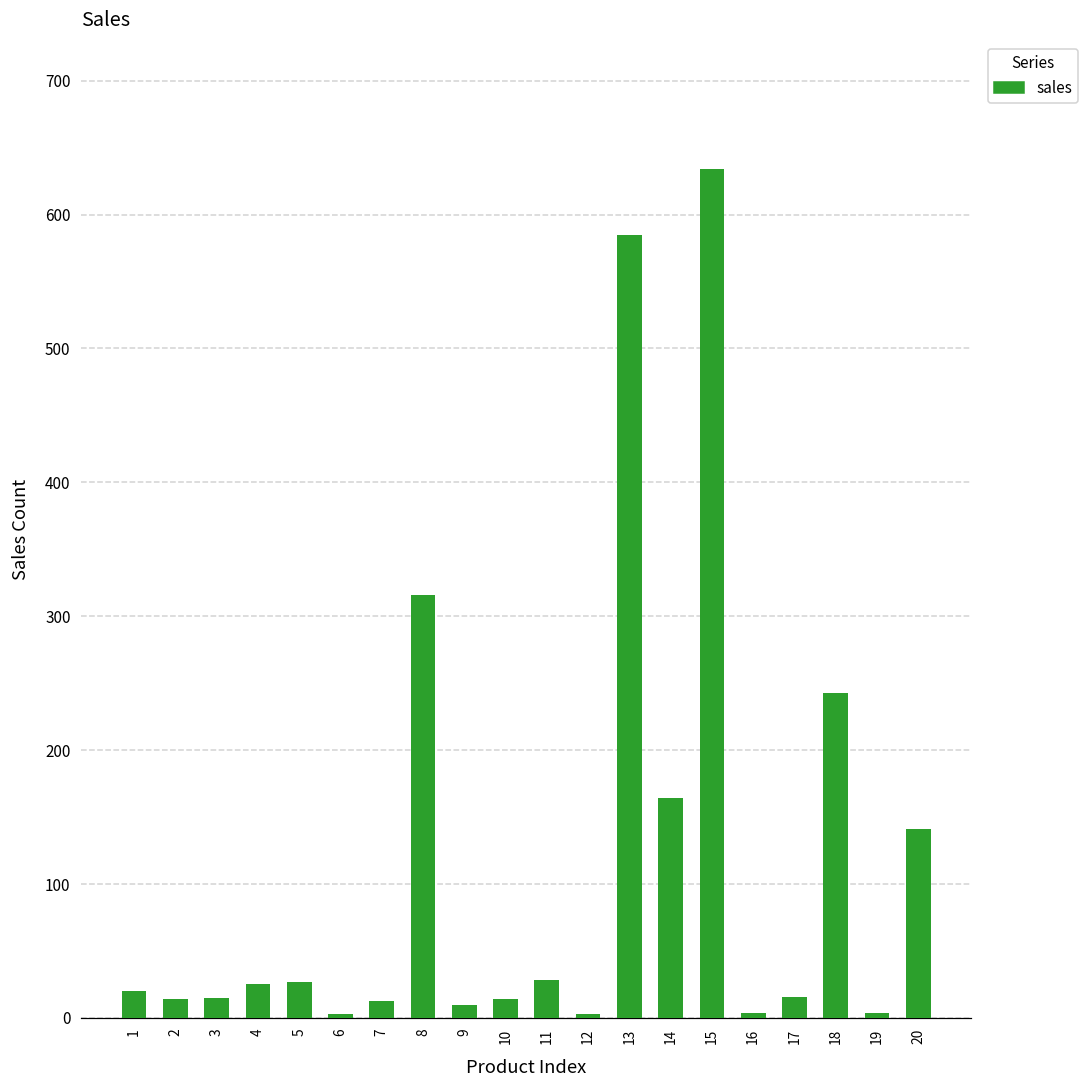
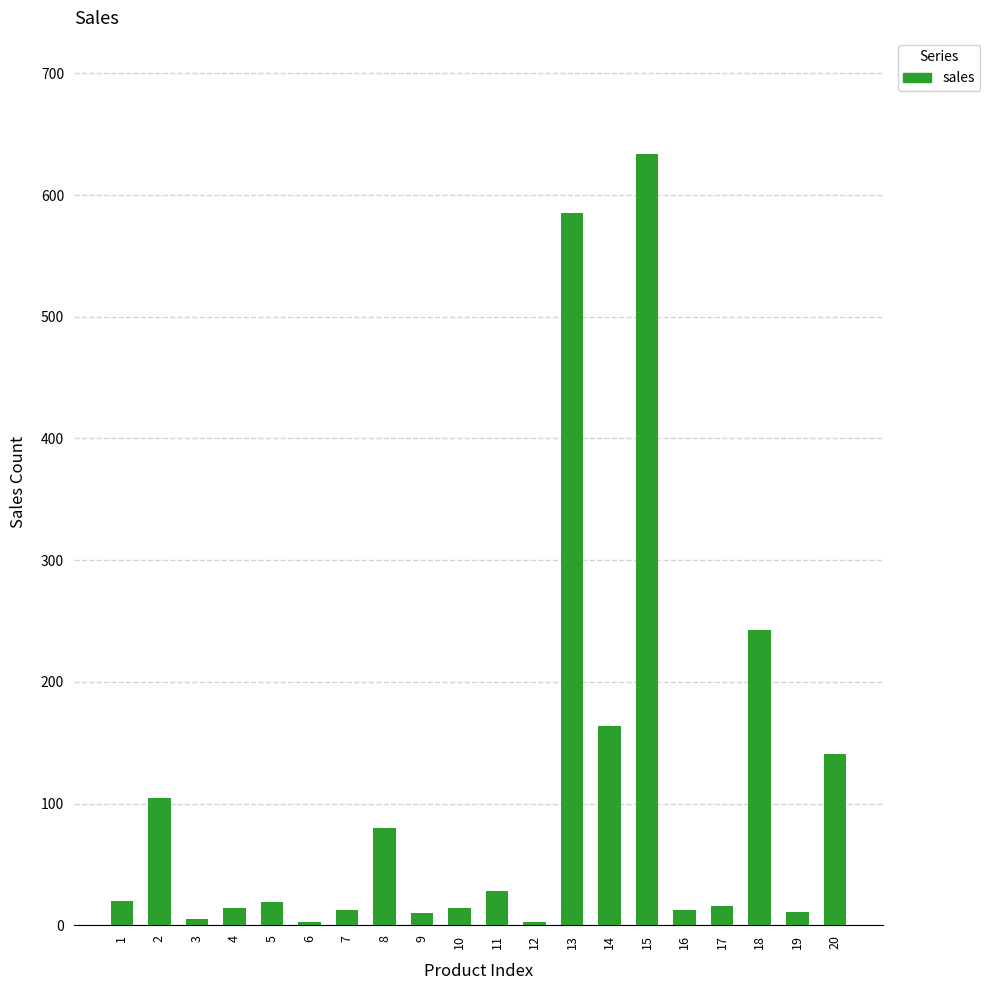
2: 14 -> 105
3: 15 -> 5
4: 25 -> 14
5: 27 -> 19
8: 316 -> 80
16: 4 -> 13
19: 4 -> 11
